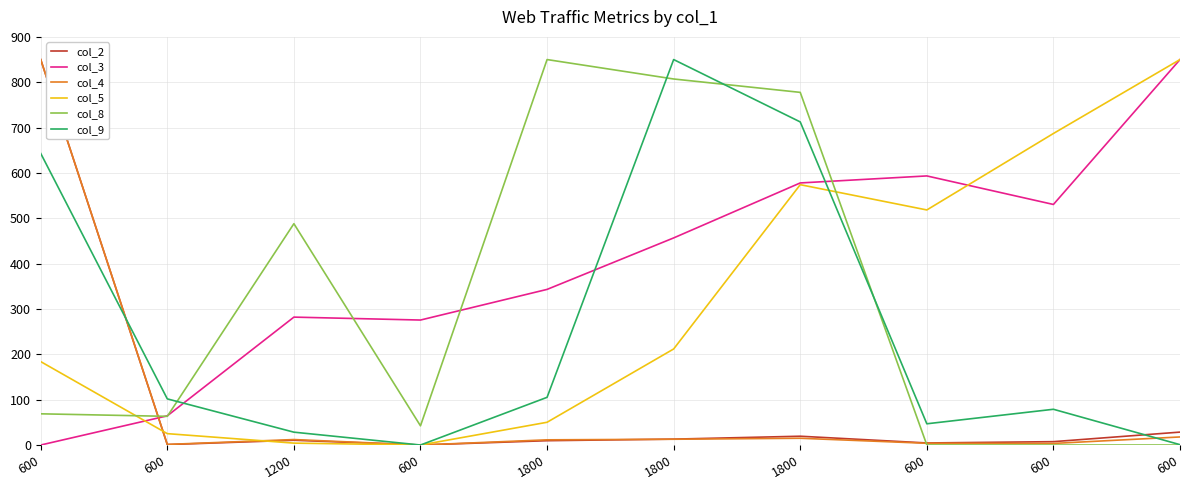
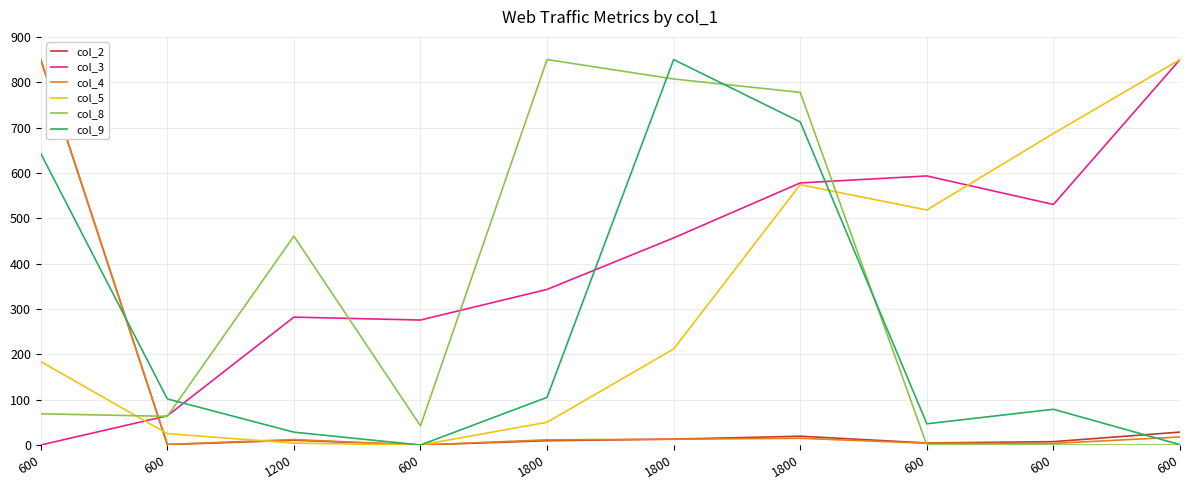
col_8, 1200: 490 -> 460
